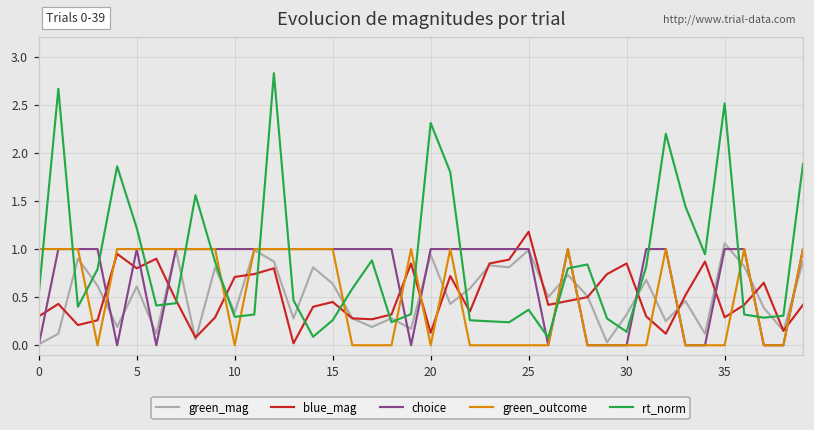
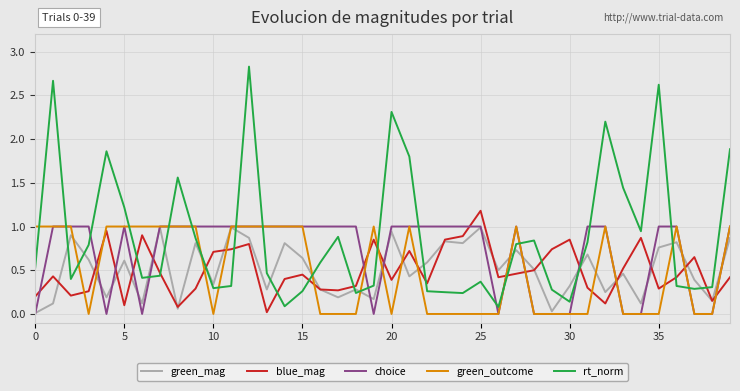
blue_mag, 0: 0.3 -> 0.2
blue_mag, 5: 0.8 -> 0.1
blue_mag, 20: 0.1 -> 0.4
green_mag, 35: 1.1 -> 0.8
rt_norm, 35: 2.5 -> 2.6
